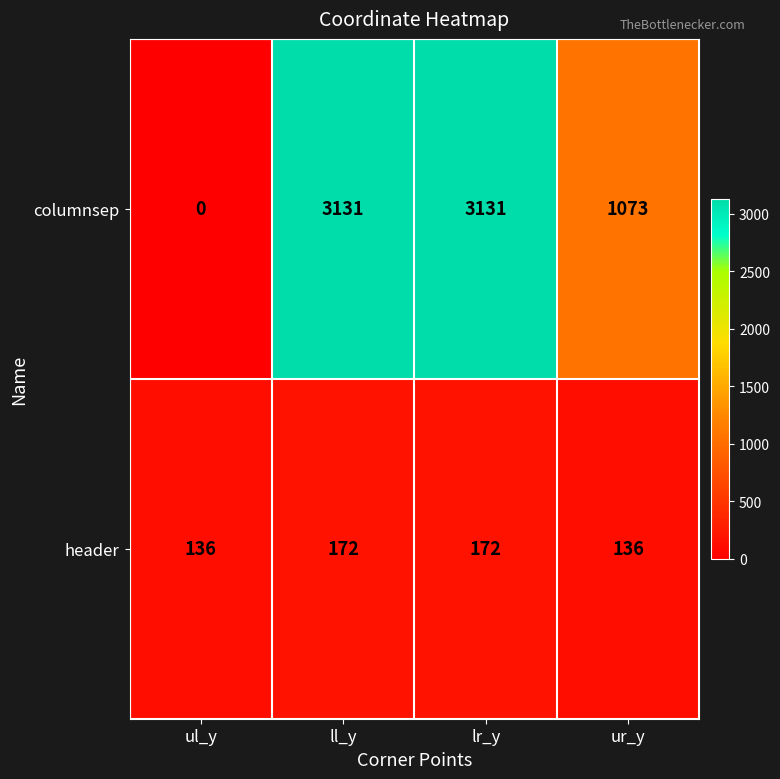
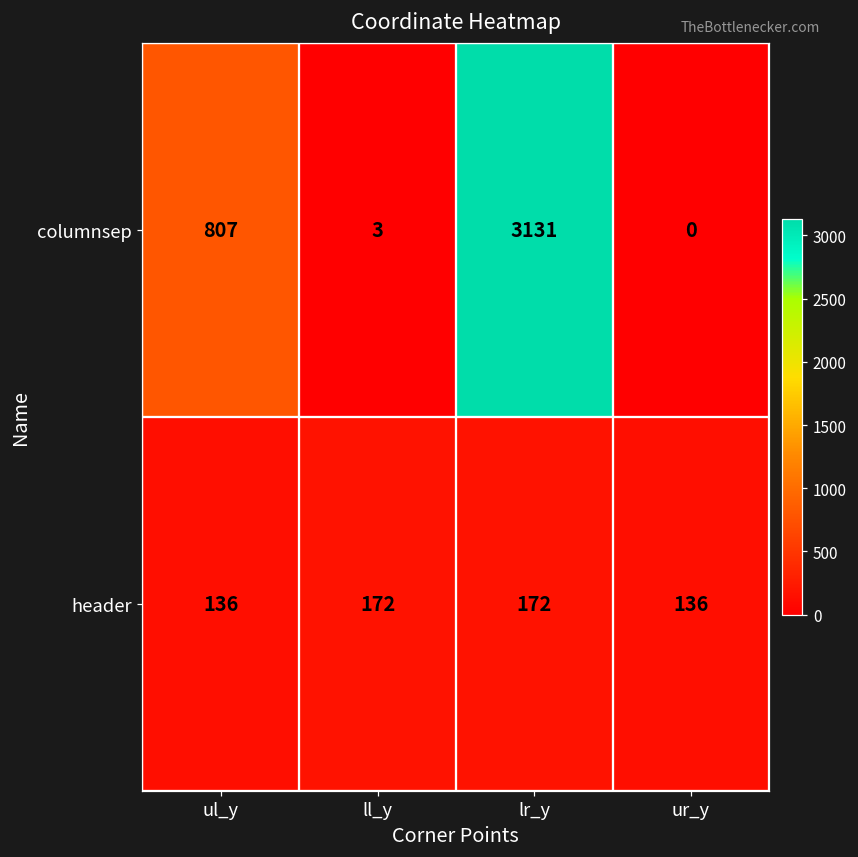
columnsep, ul_y: 0 -> 807
columnsep, ll_y: 3131 -> 3
columnsep, ur_y: 1073 -> 0
